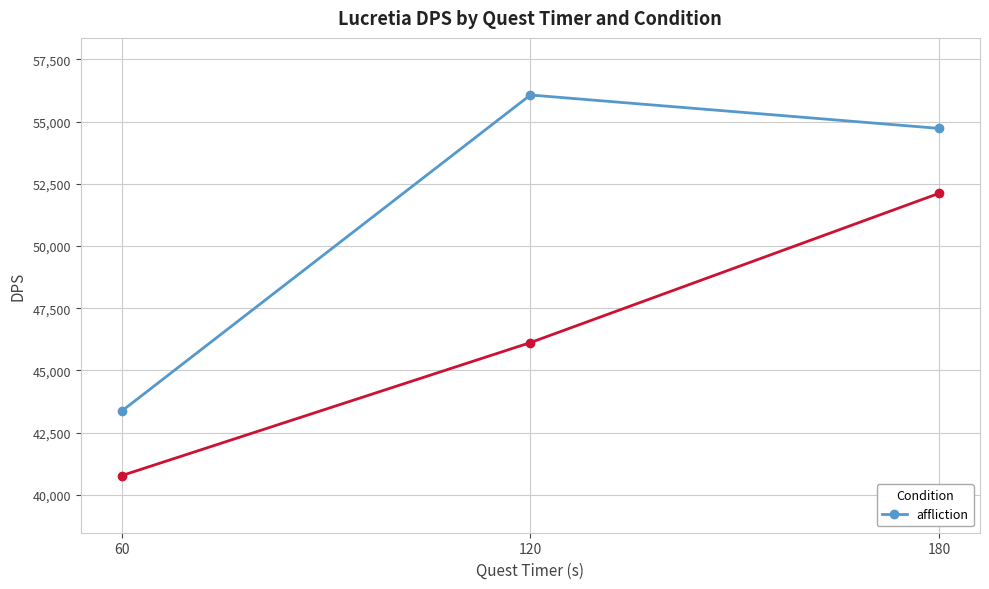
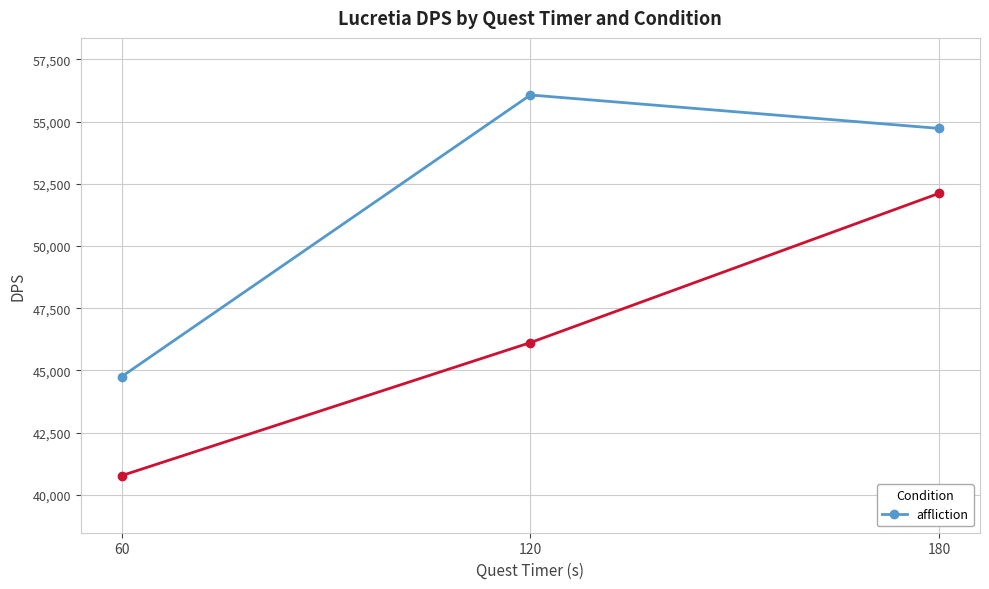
affliction, 60: 43,400 -> 44,700
